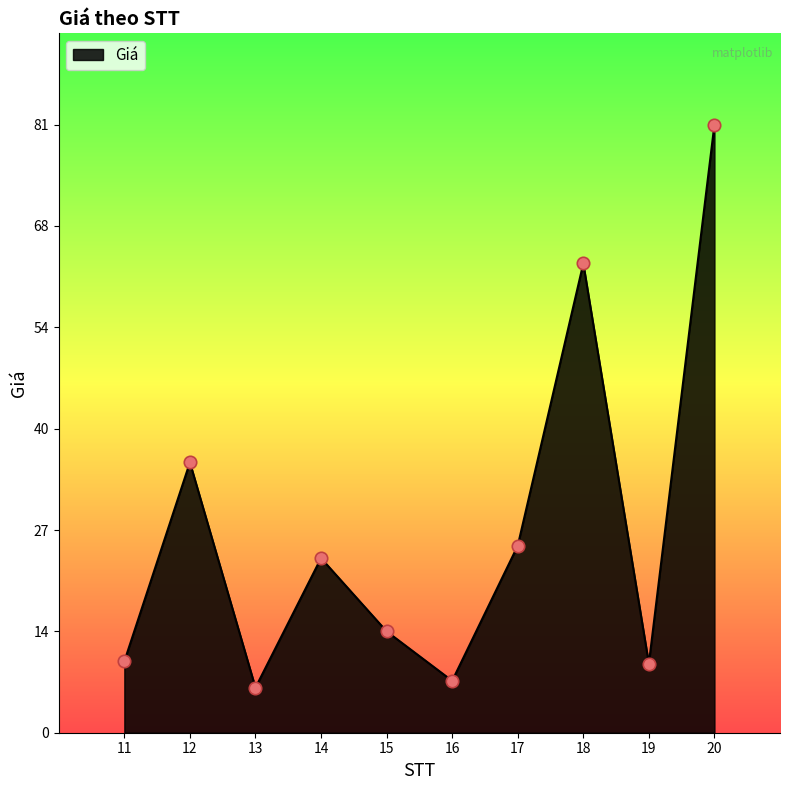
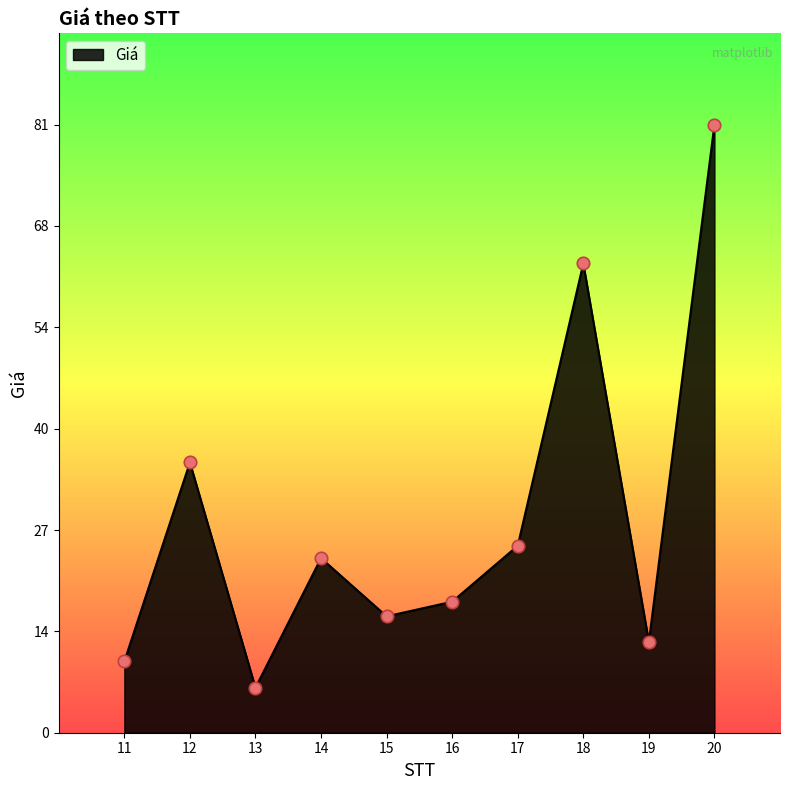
15: 14 -> 16
16: 7 -> 17
19: 9 -> 12
